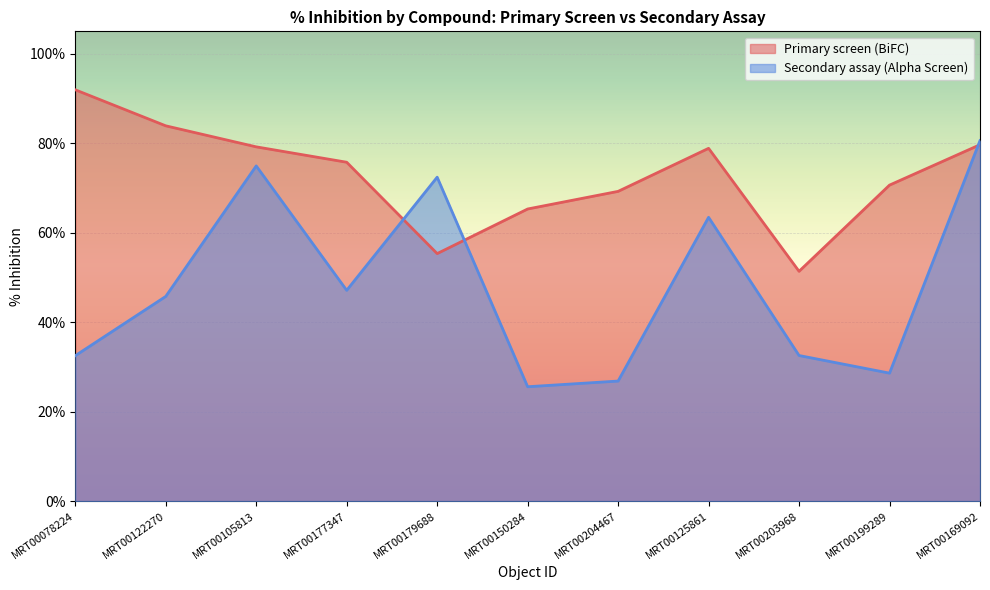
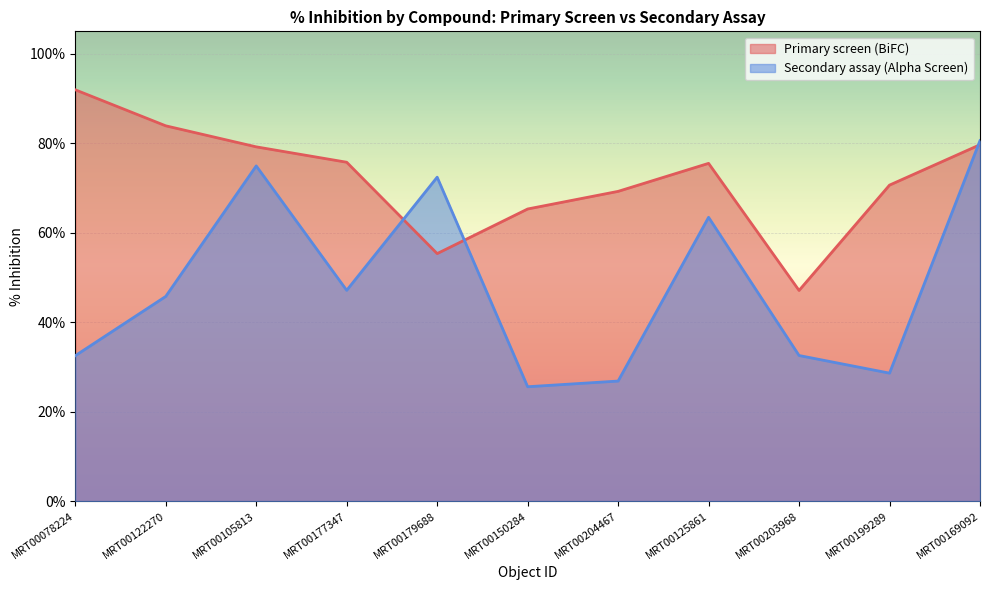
Primary screen (BiFC), MRT00125861: 79% -> 75%
Primary screen (BiFC), MRT00203968: 51% -> 47%
